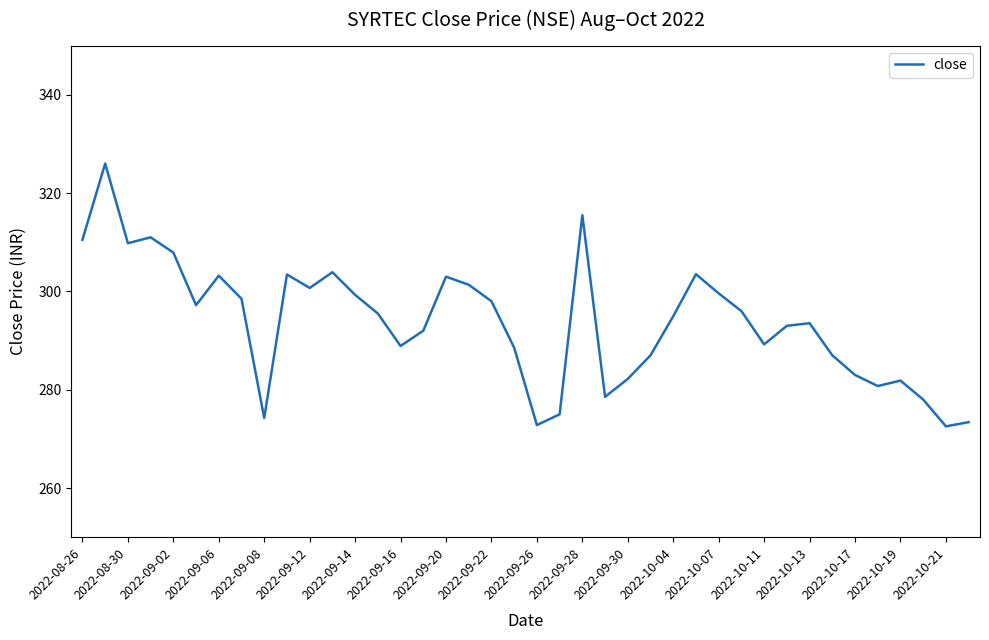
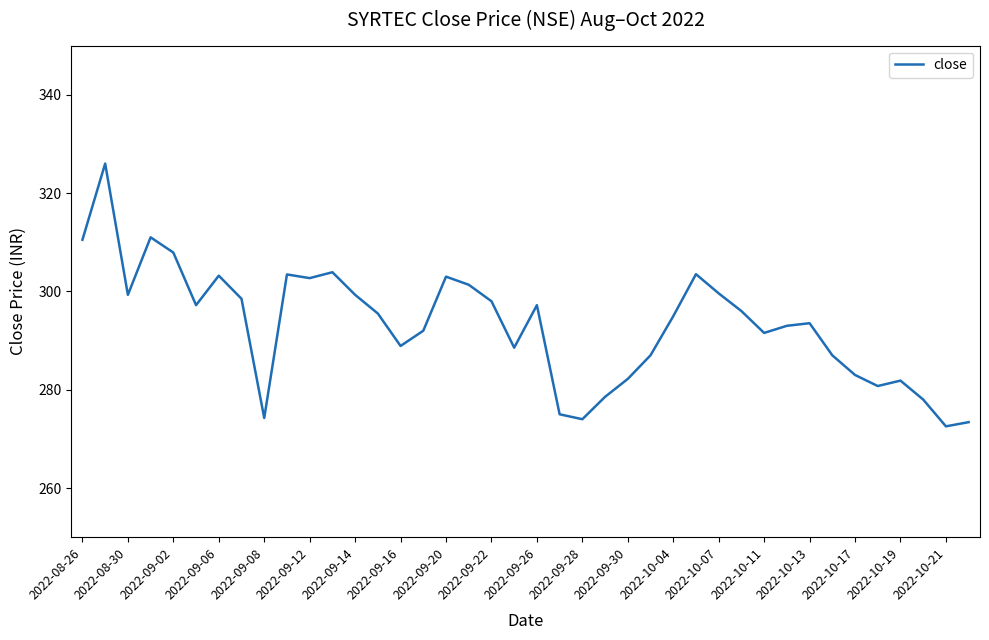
2022-08-30: 310 -> 299
2022-09-12: 301 -> 303
2022-09-26: 273 -> 297
2022-09-28: 316 -> 274
2022-10-11: 289 -> 292
